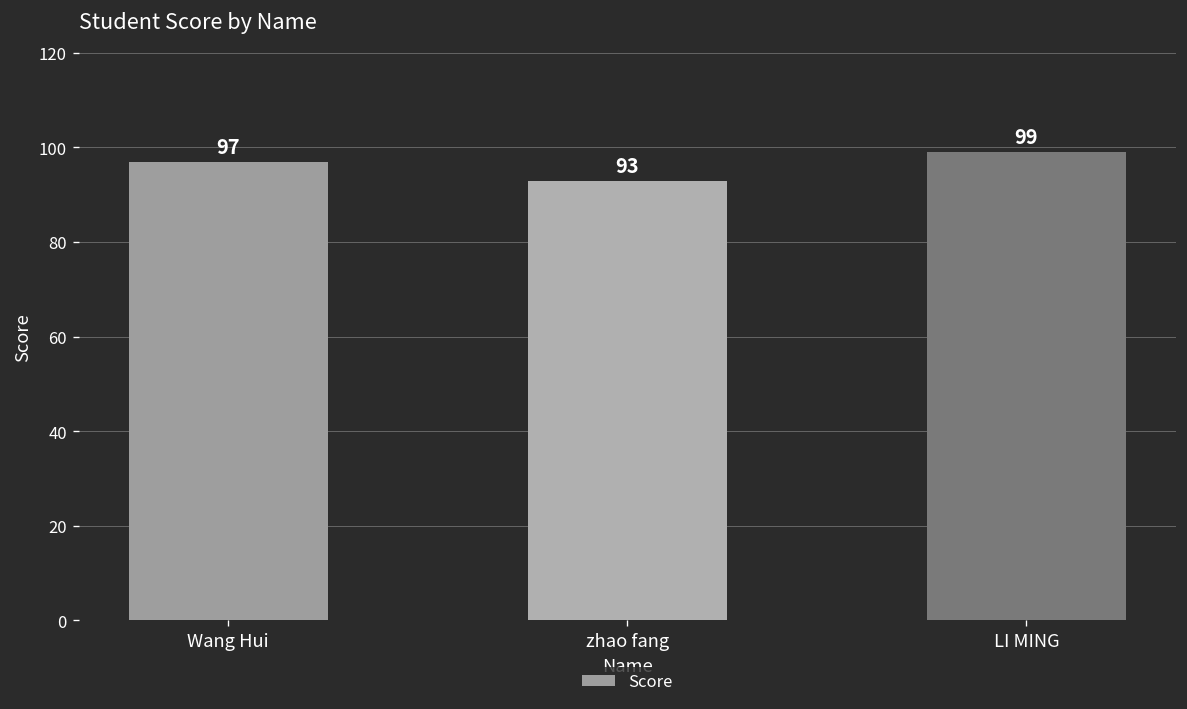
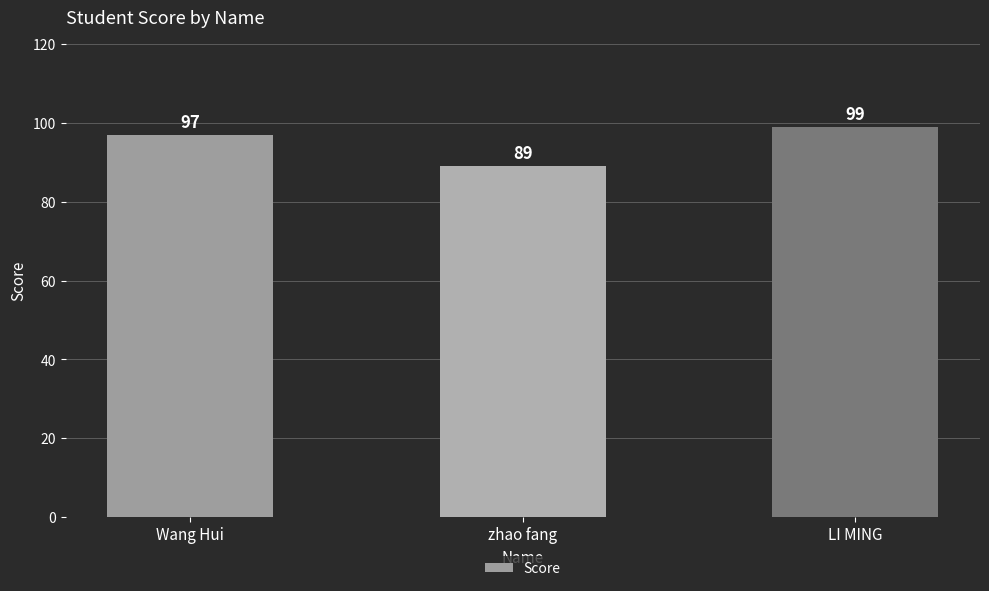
zhao fang: 93 -> 89
